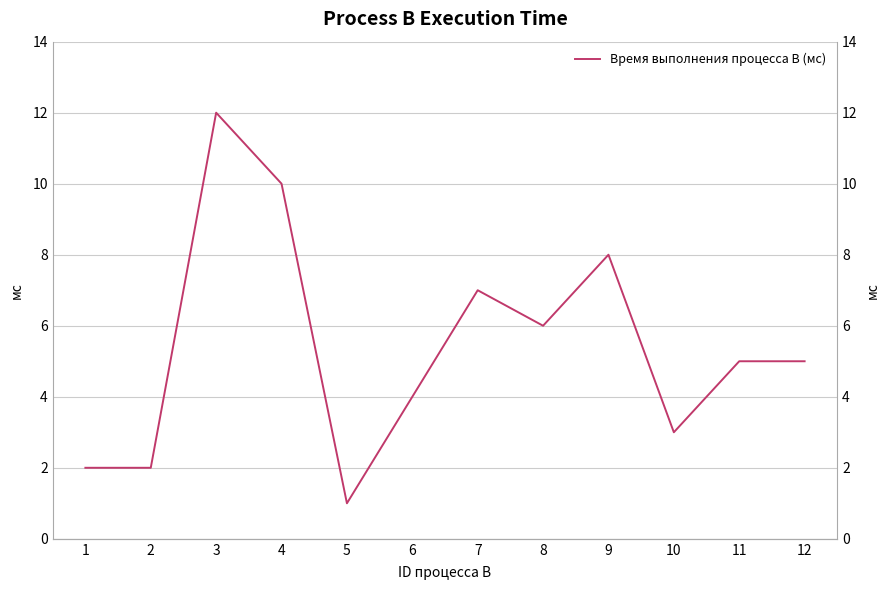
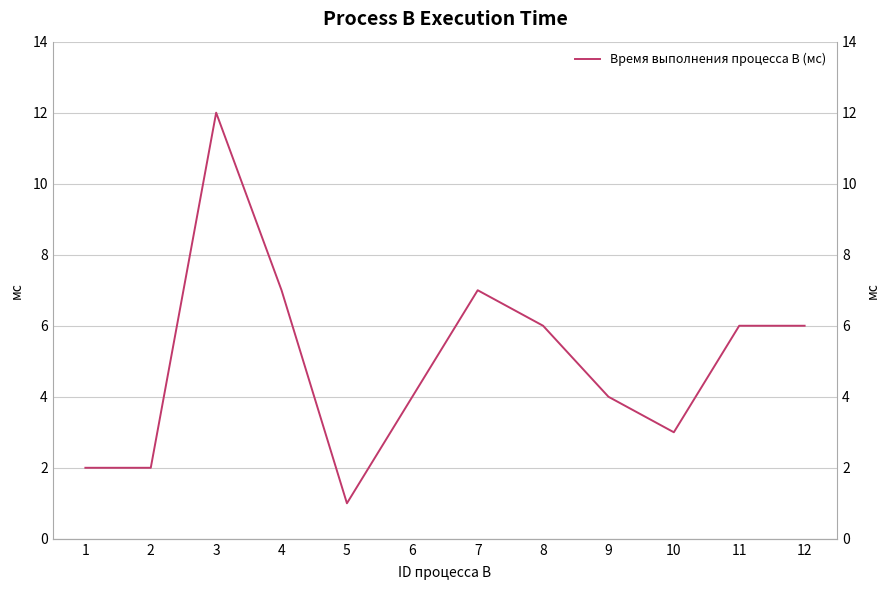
4: 10 -> 7
9: 8 -> 4
11: 5 -> 6
12: 5 -> 6
